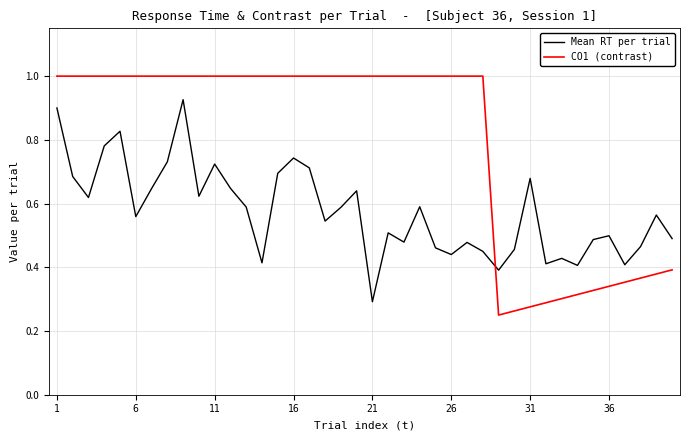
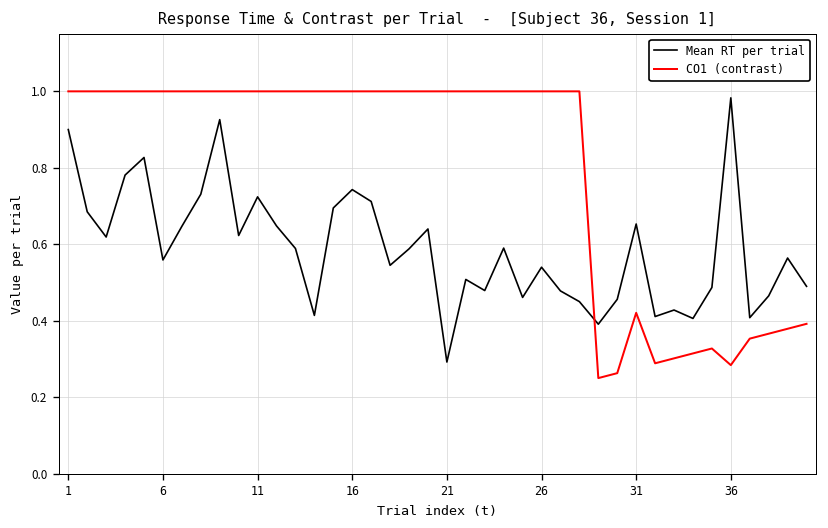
Mean RT per trial, 26: 0.44 -> 0.54
Mean RT per trial, 31: 0.68 -> 0.65
CO1 (contrast), 31: 0.28 -> 0.42
Mean RT per trial, 36: 0.50 -> 0.98
CO1 (contrast), 36: 0.34 -> 0.28
